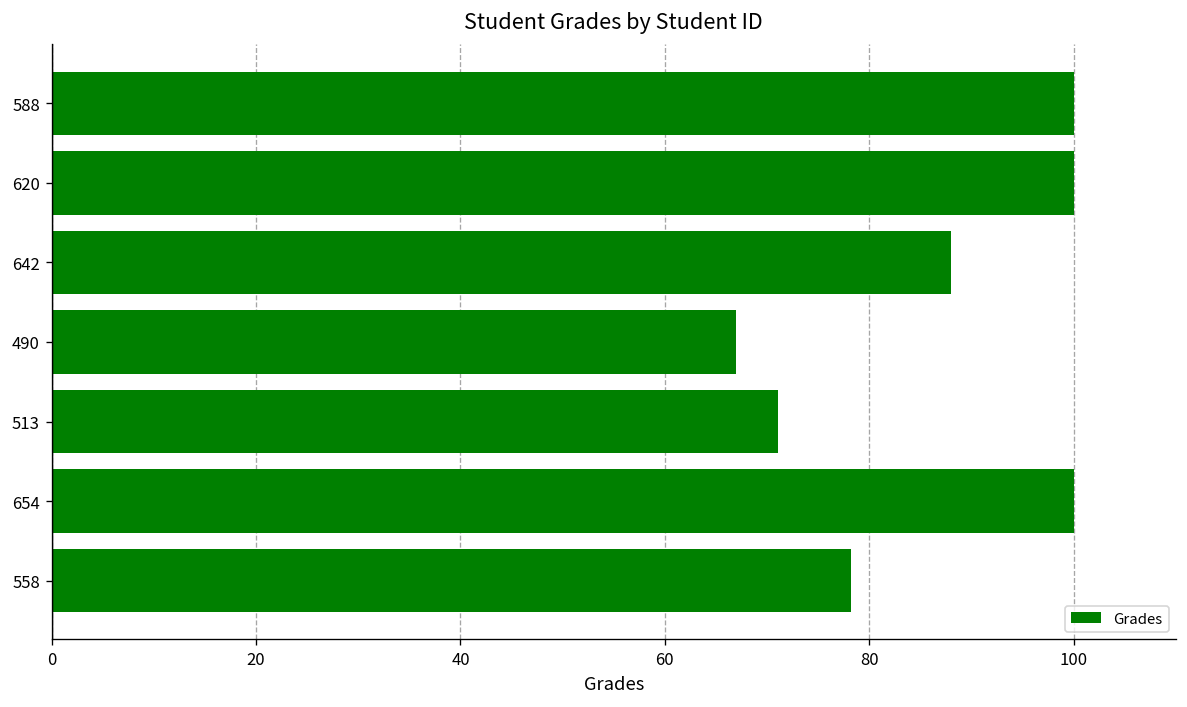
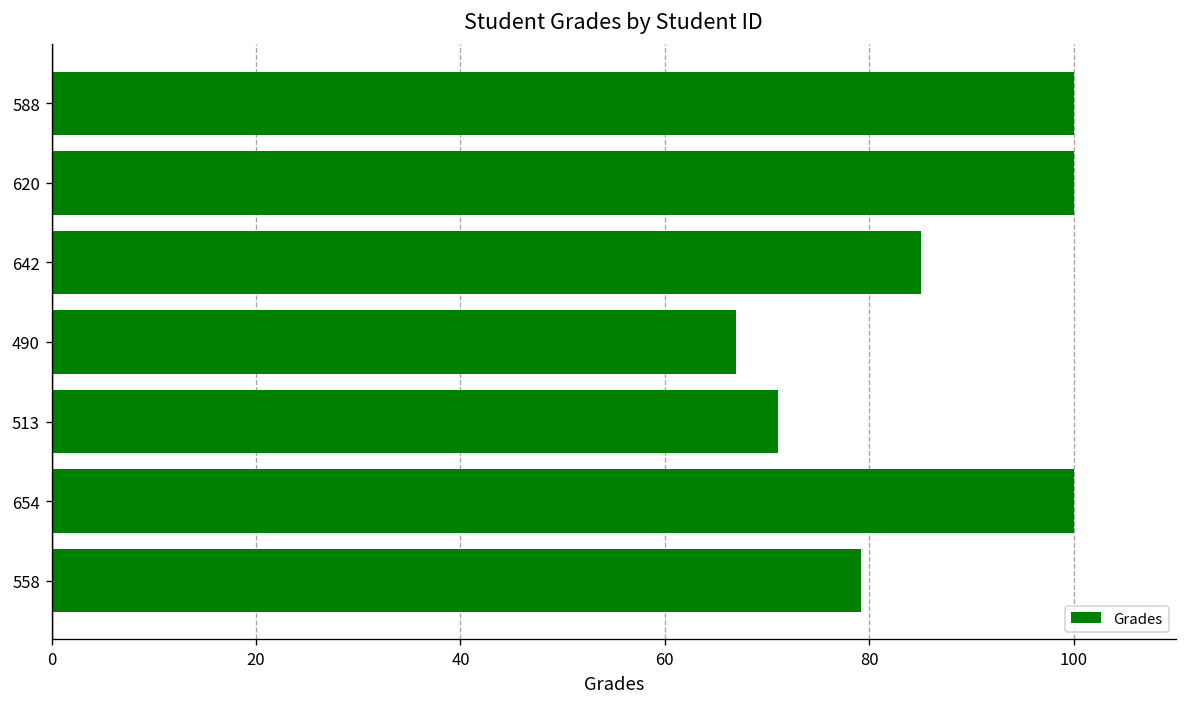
642: 88 -> 85
558: 78 -> 79
